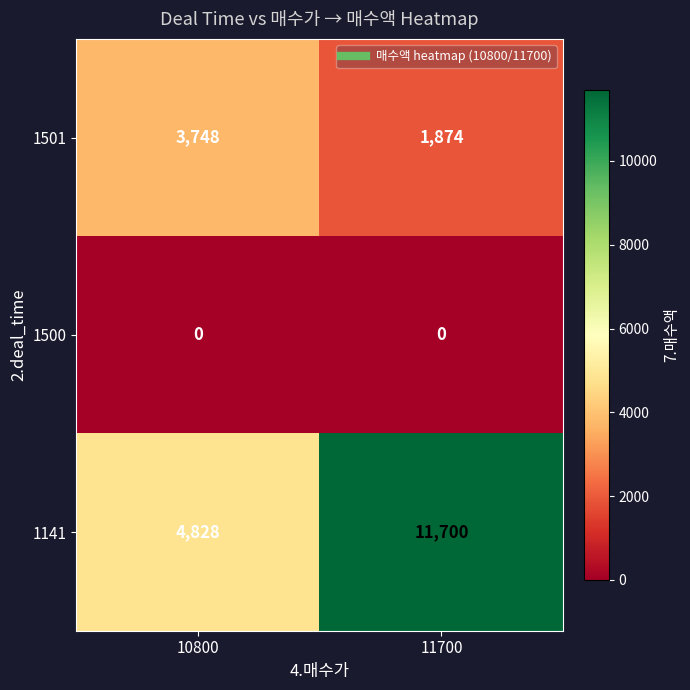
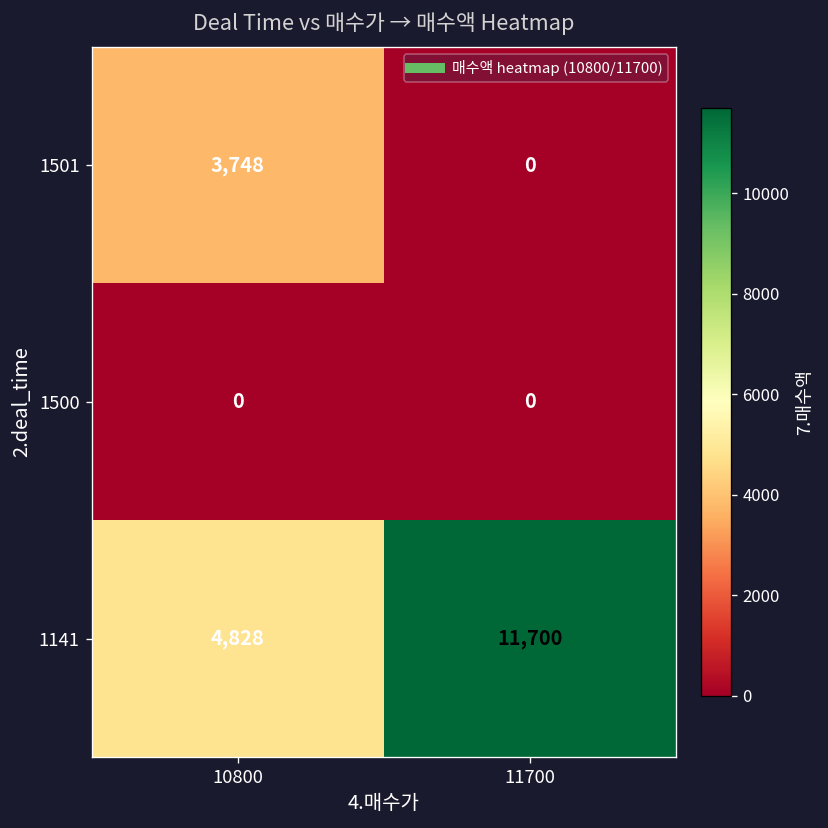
1501, 11700: 1,874 -> 0
